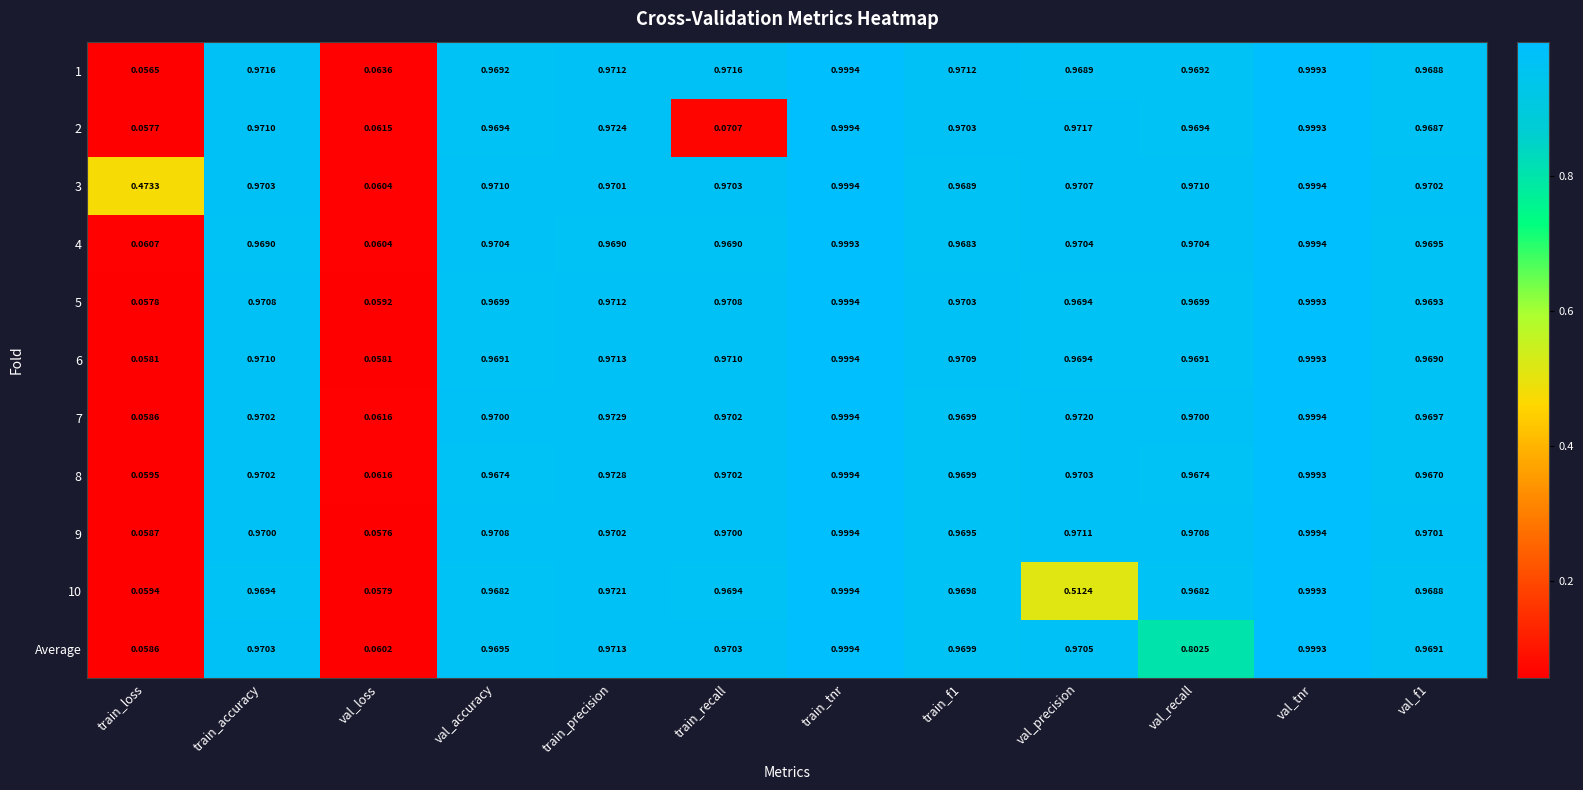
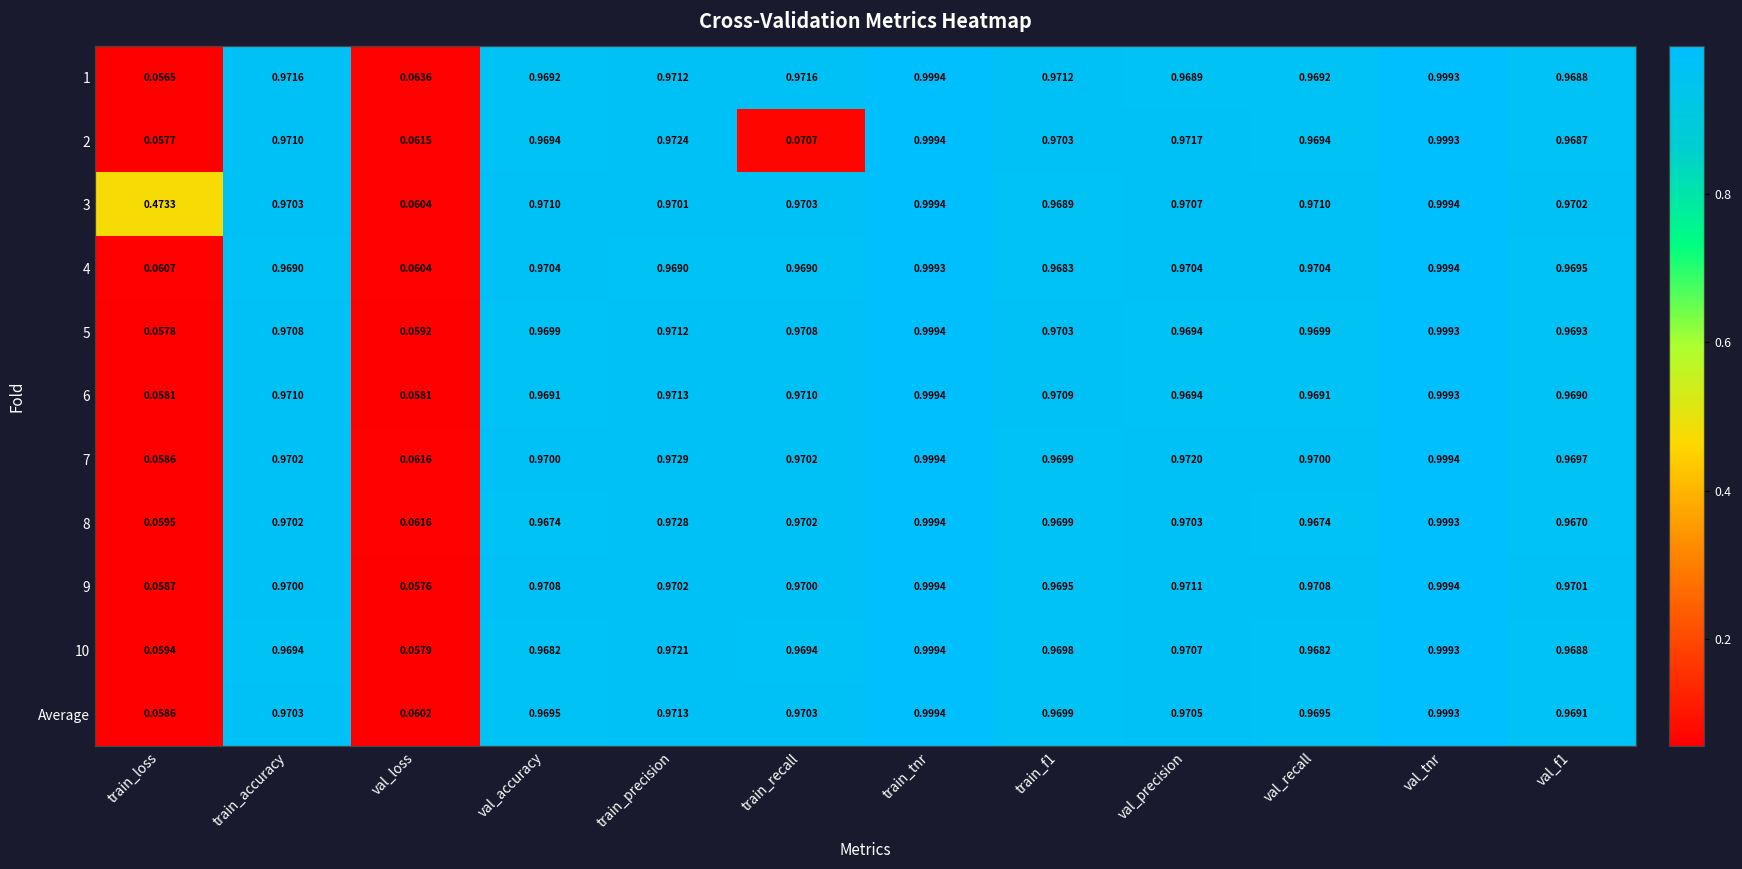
10, val_precision: 0.5124 -> 0.9707
Average, val_recall: 0.8025 -> 0.9695
